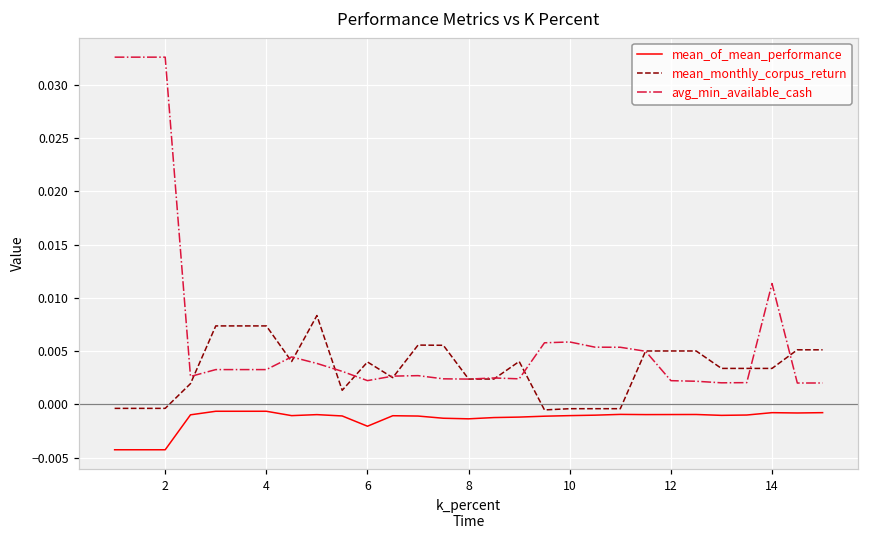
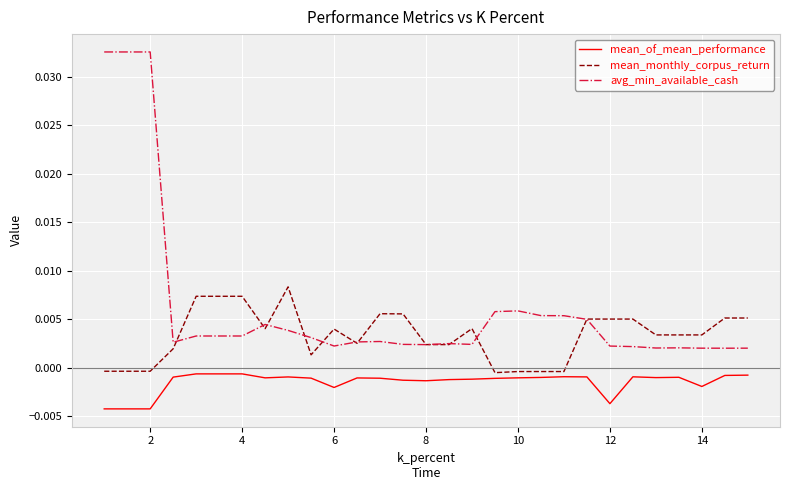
mean_of_mean_performance, 12: -0.001 -> -0.004
mean_of_mean_performance, 14: -0.001 -> -0.002
avg_min_available_cash, 14: 0.011 -> 0.002
